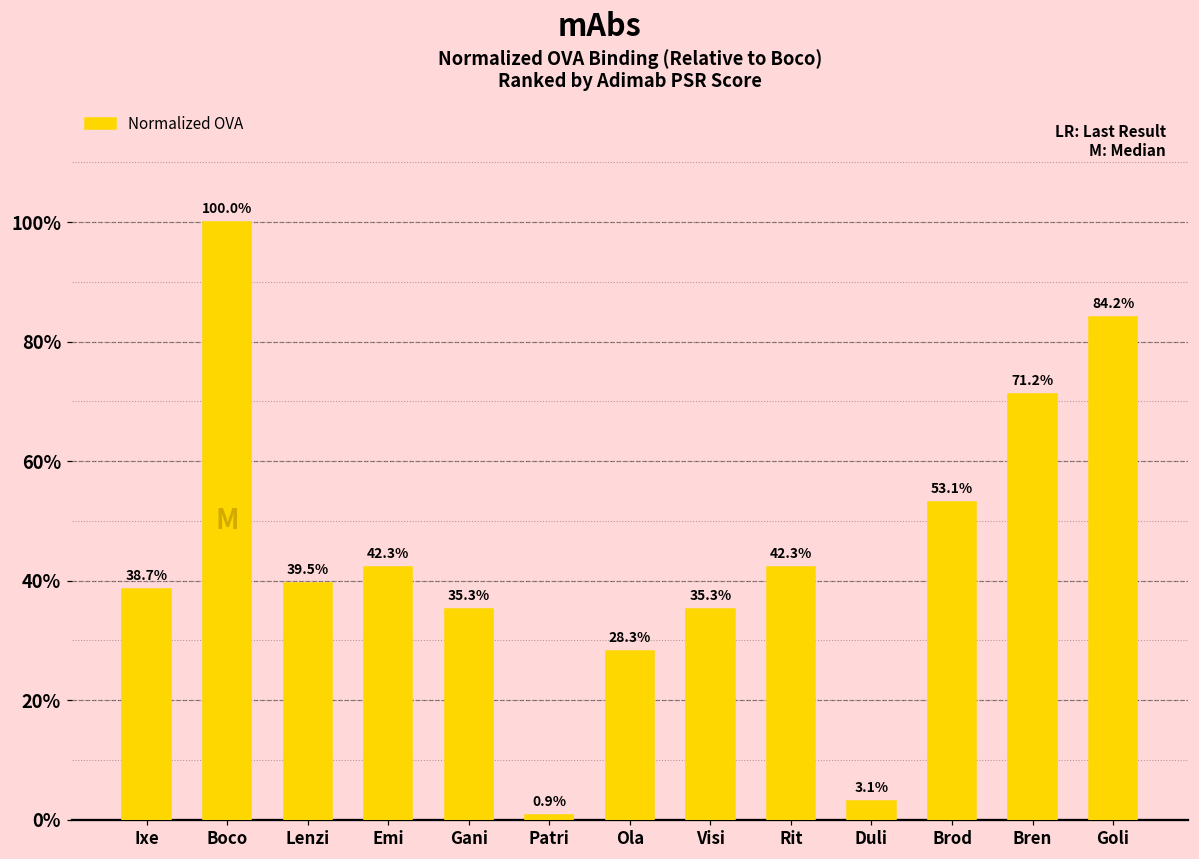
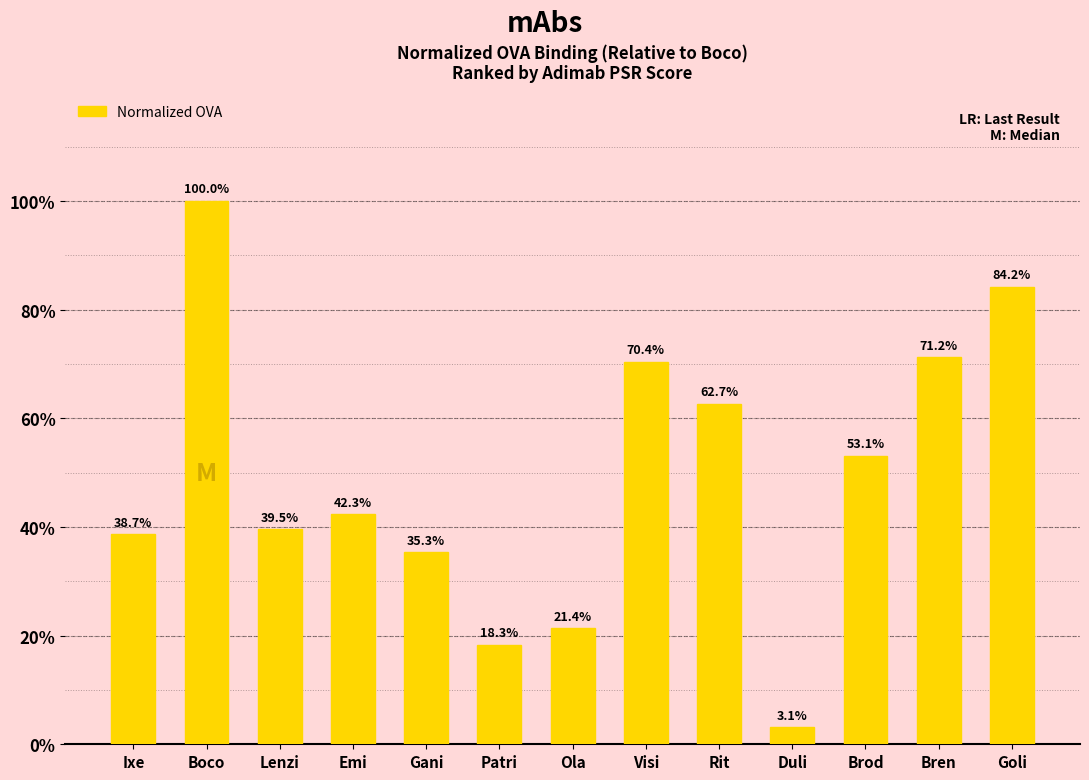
Patri: 0.9% -> 18.3%
Ola: 28.3% -> 21.4%
Visi: 35.3% -> 70.4%
Rit: 42.3% -> 62.7%
